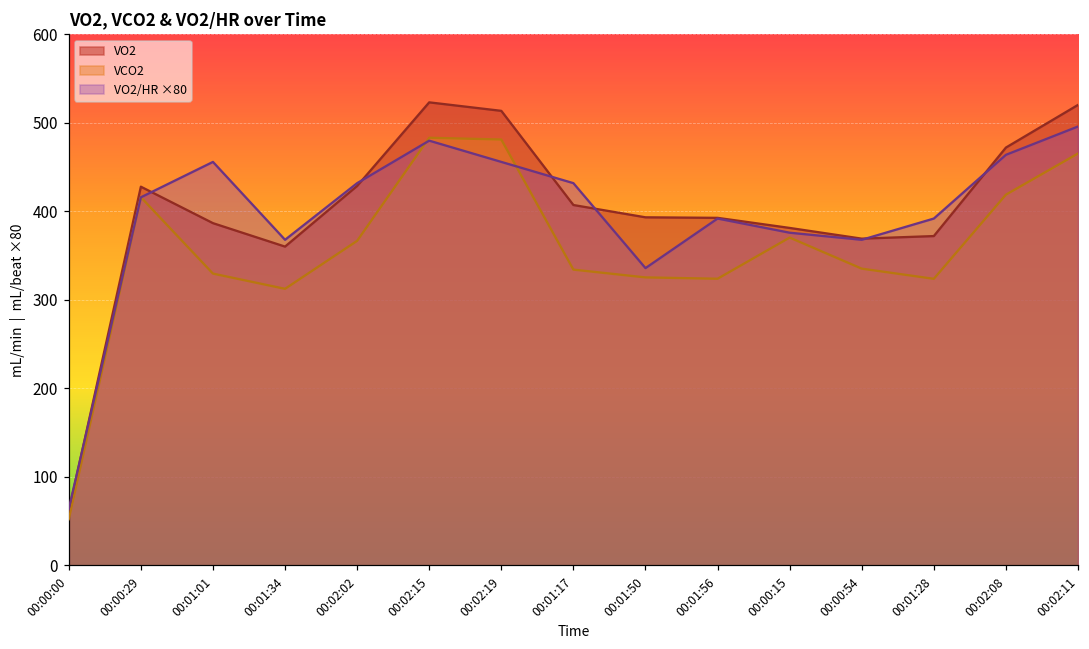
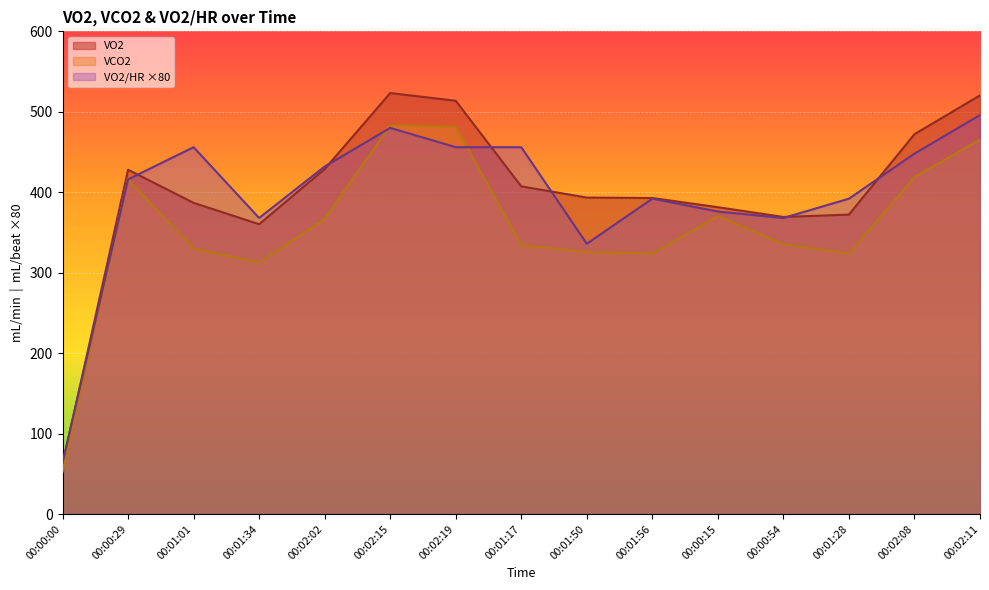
VO2/HR ×80, 00:01:17: 430 -> 460
VO2/HR ×80, 00:02:08: 460 -> 450
